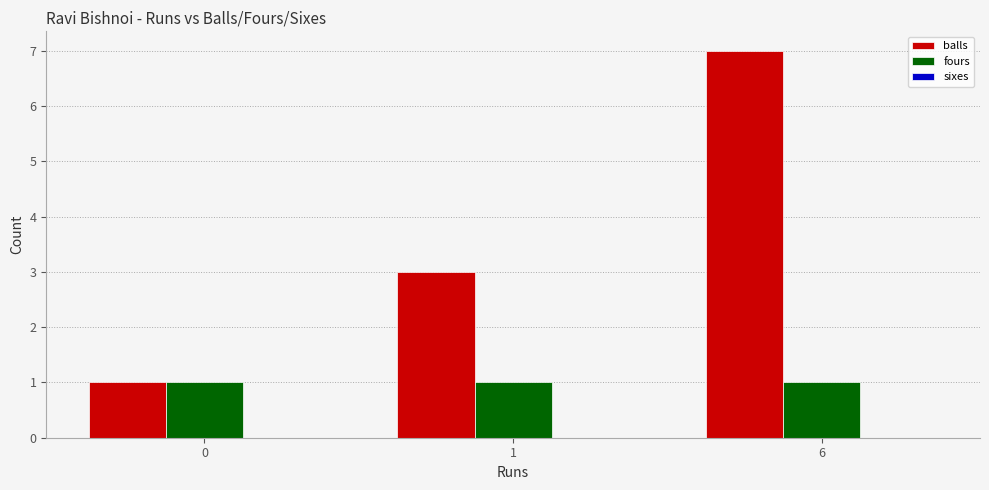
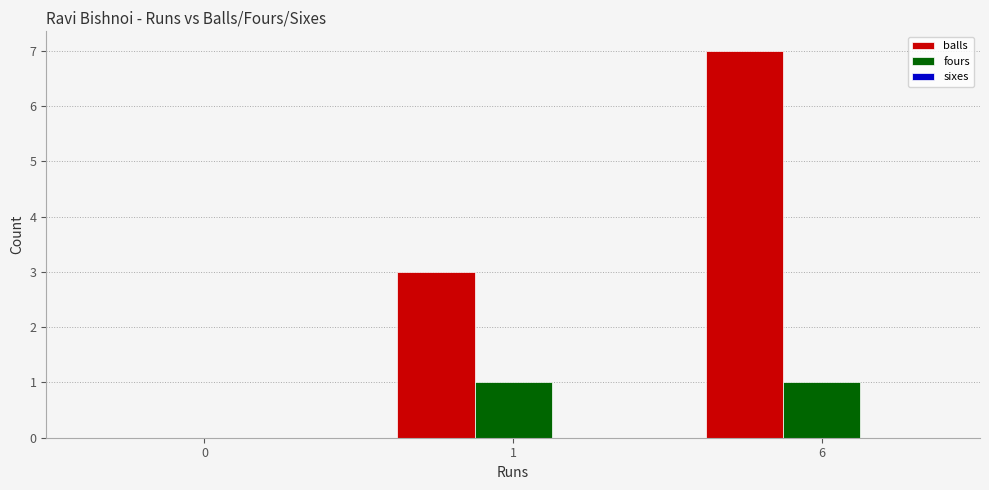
balls, 0: 1 -> 0
fours, 0: 1 -> 0
